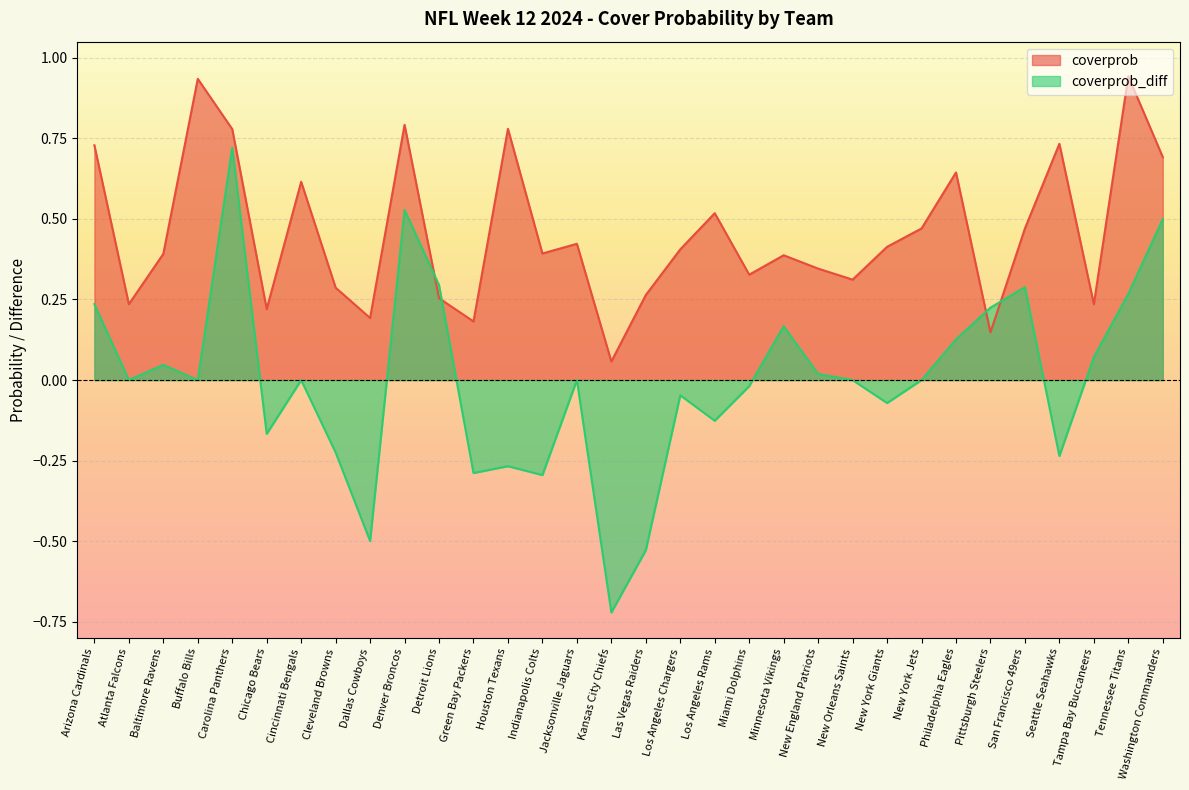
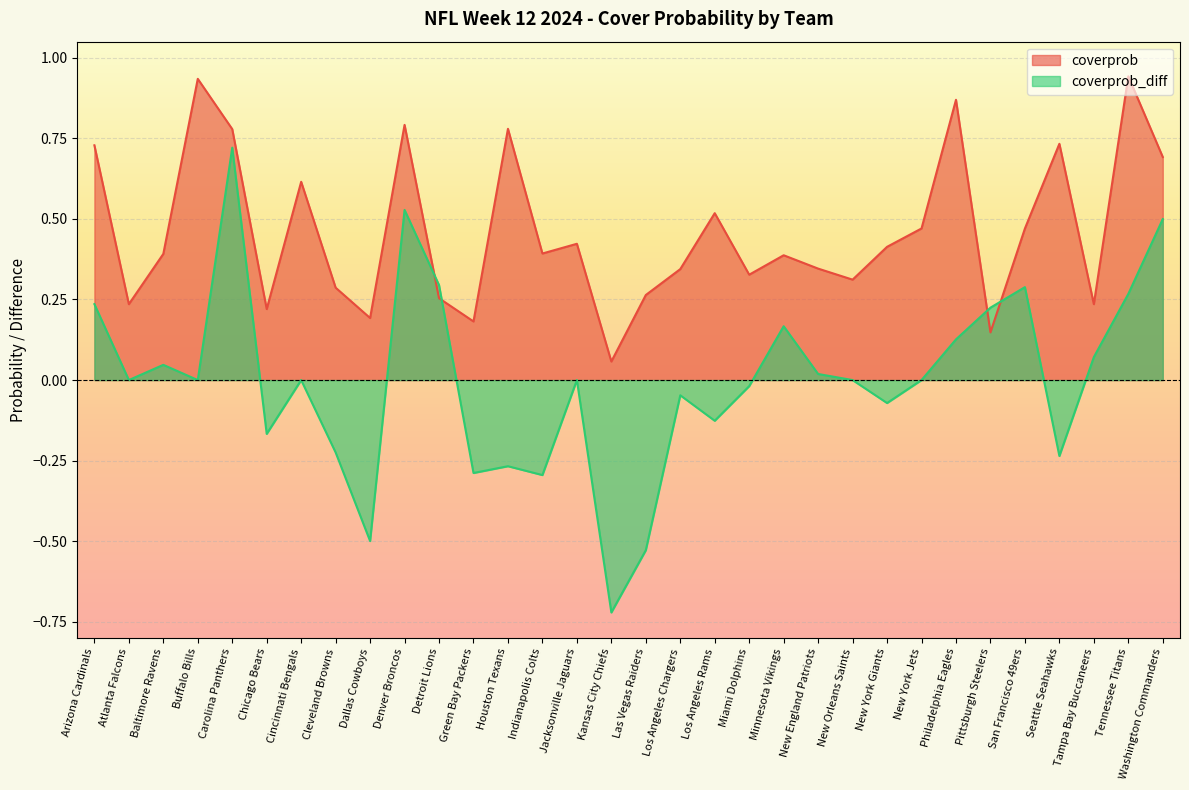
coverprob, Los Angeles Chargers: 0.41 -> 0.34
coverprob, Philadelphia Eagles: 0.64 -> 0.87
